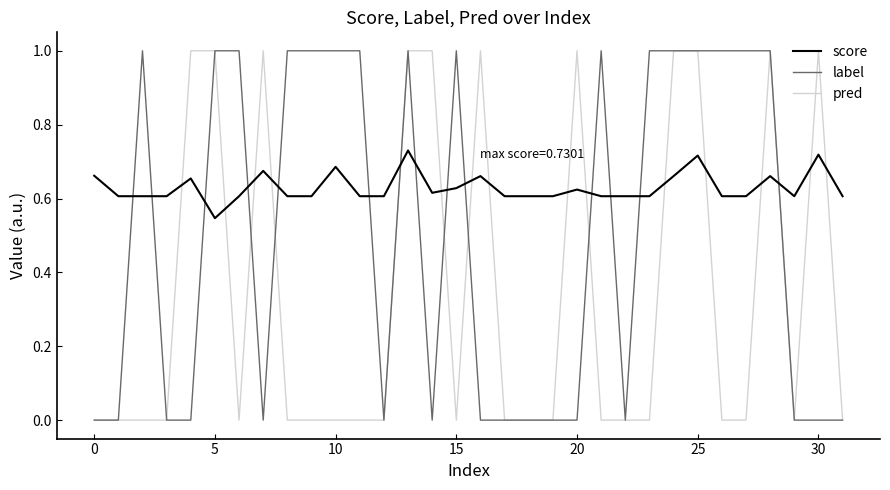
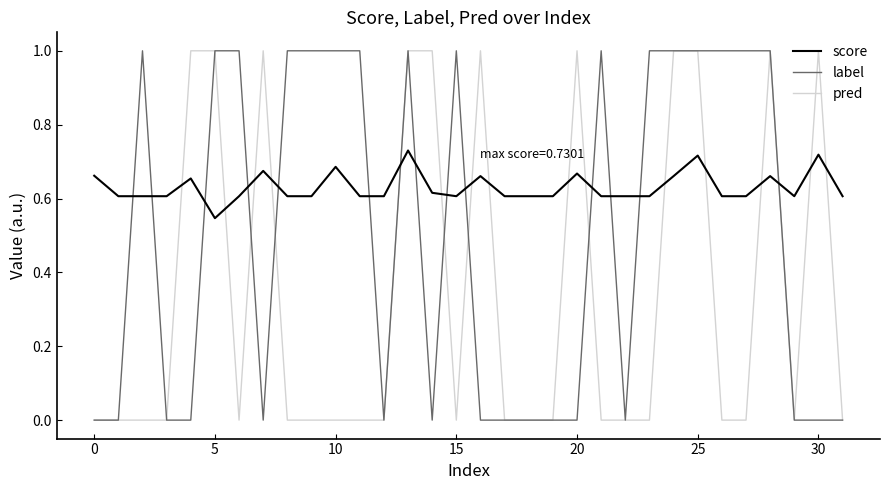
score, 15: 0.63 -> 0.61
score, 20: 0.62 -> 0.67
